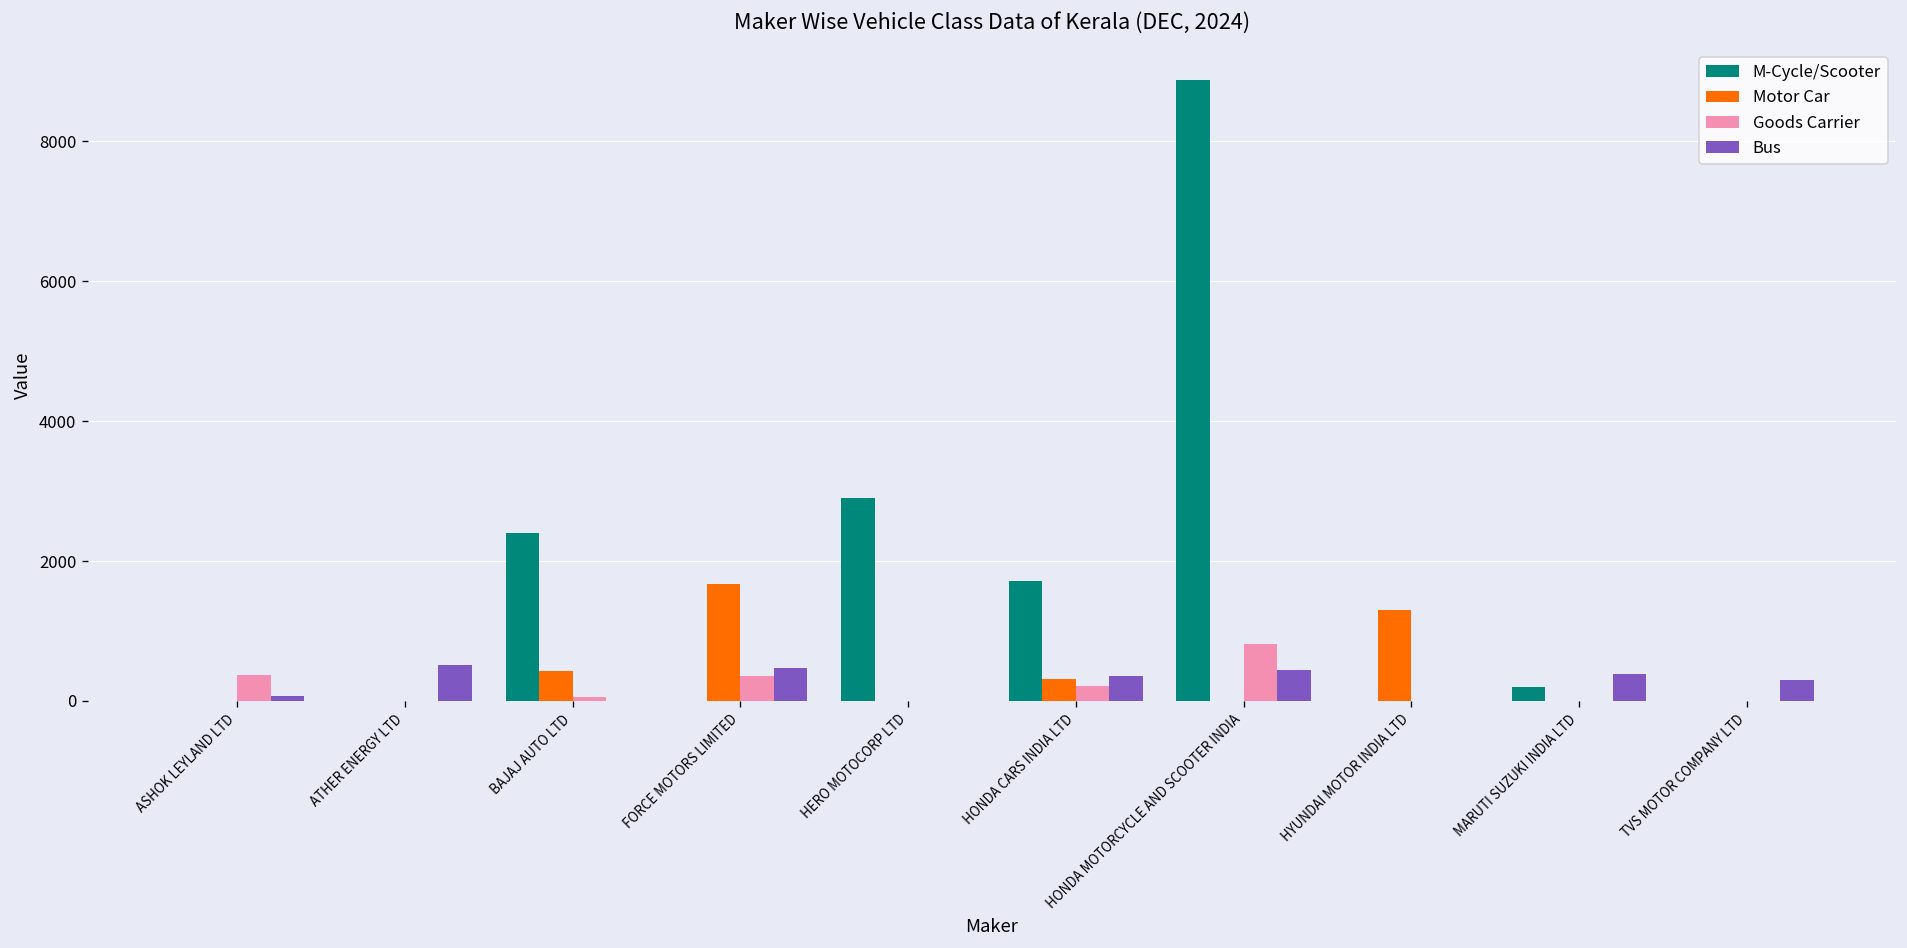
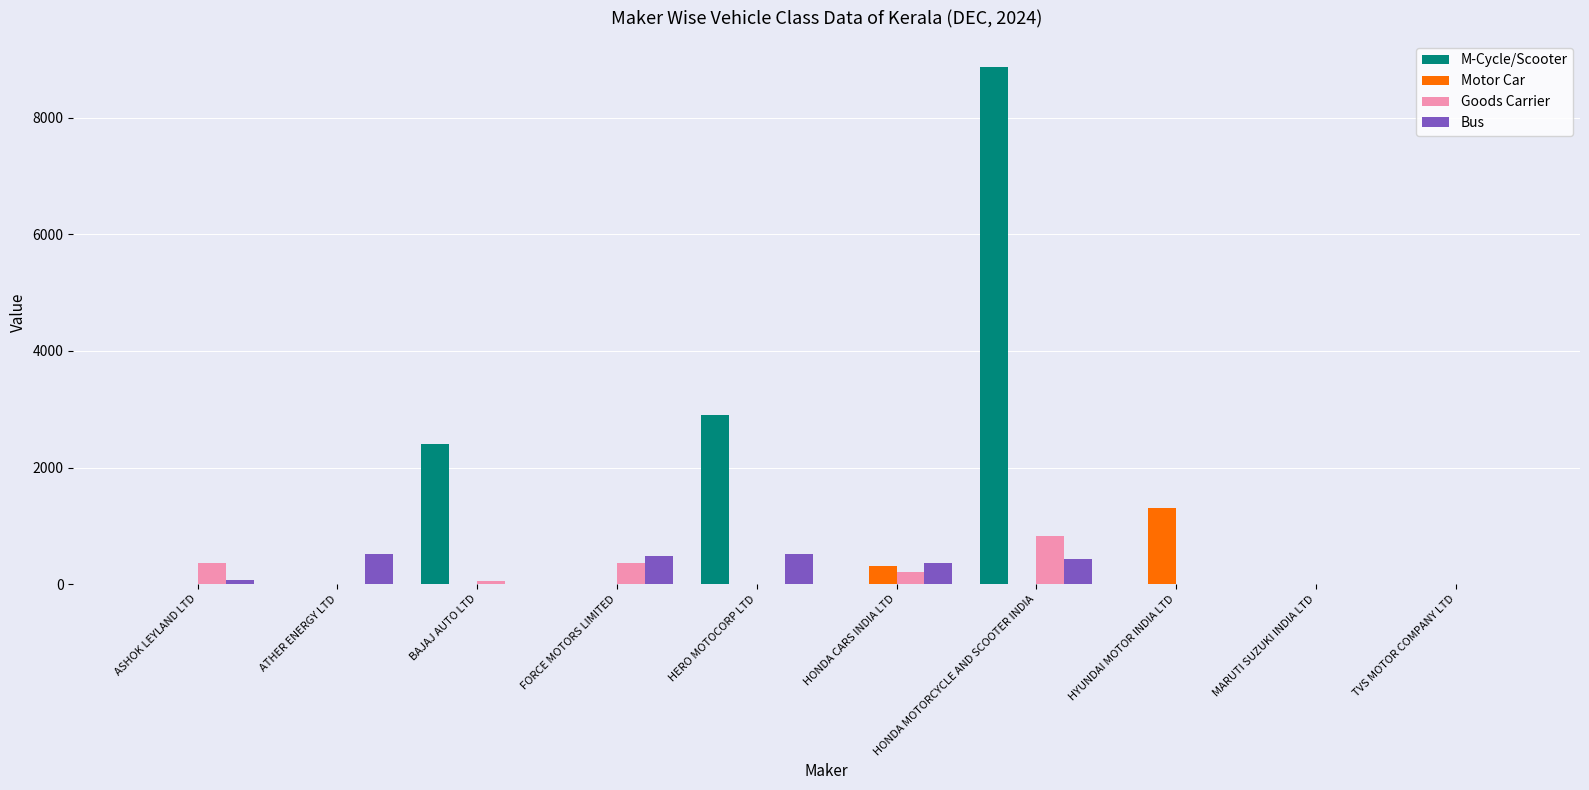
Motor Car, BAJAJ AUTO LTD: 400 -> 0
Motor Car, FORCE MOTORS LIMITED: 1700 -> 0
Bus, HERO MOTOCORP LTD: 0 -> 500
M-Cycle/Scooter, HONDA CARS INDIA LTD: 1700 -> 0
M-Cycle/Scooter, MARUTI SUZUKI INDIA LTD: 200 -> 0
Bus, MARUTI SUZUKI INDIA LTD: 400 -> 0
Bus, TVS MOTOR COMPANY LTD: 300 -> 0
